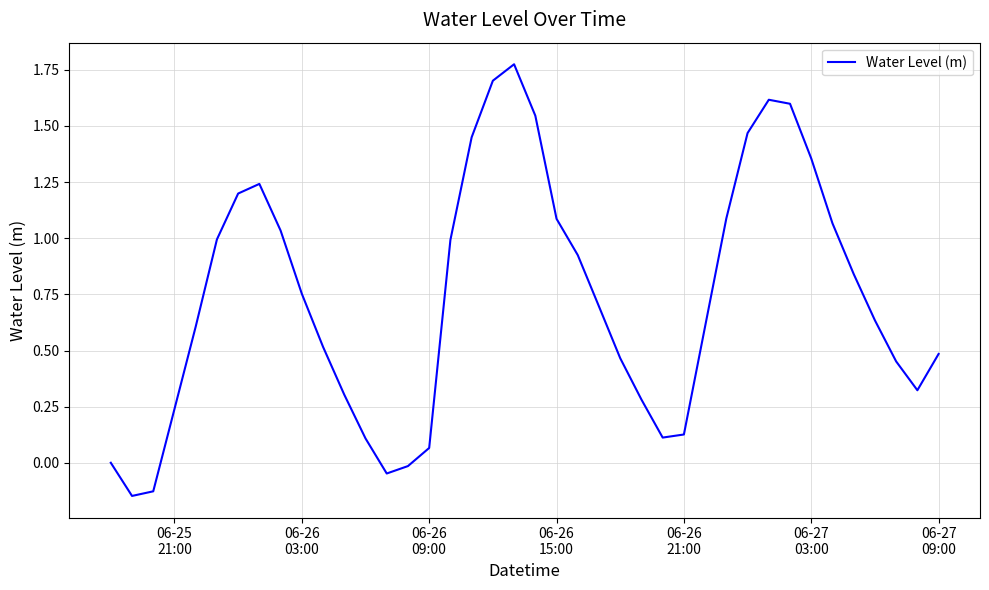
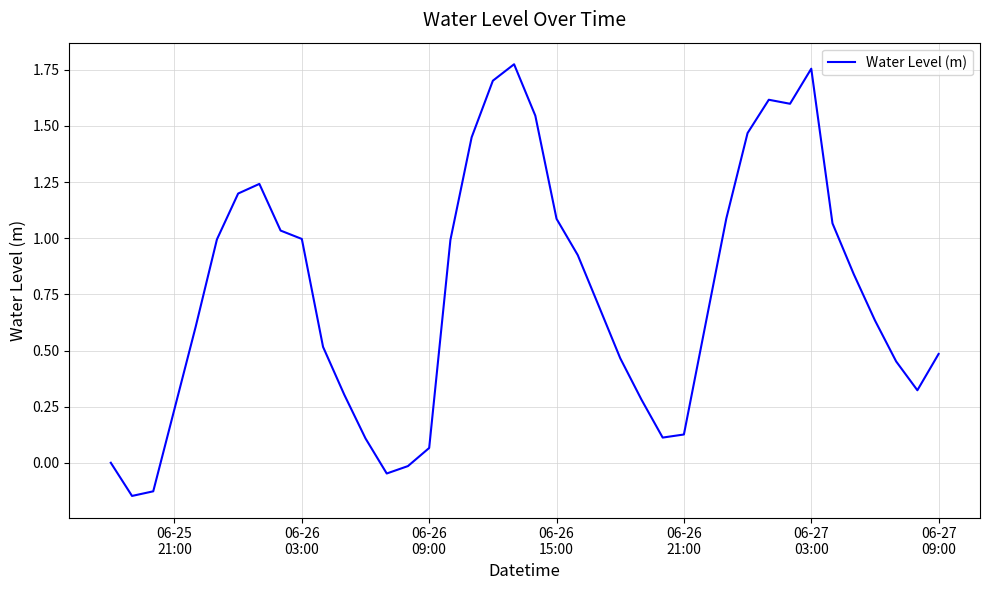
06-26 03:00: 0.75 -> 1.00
06-27 03:00: 1.36 -> 1.76
